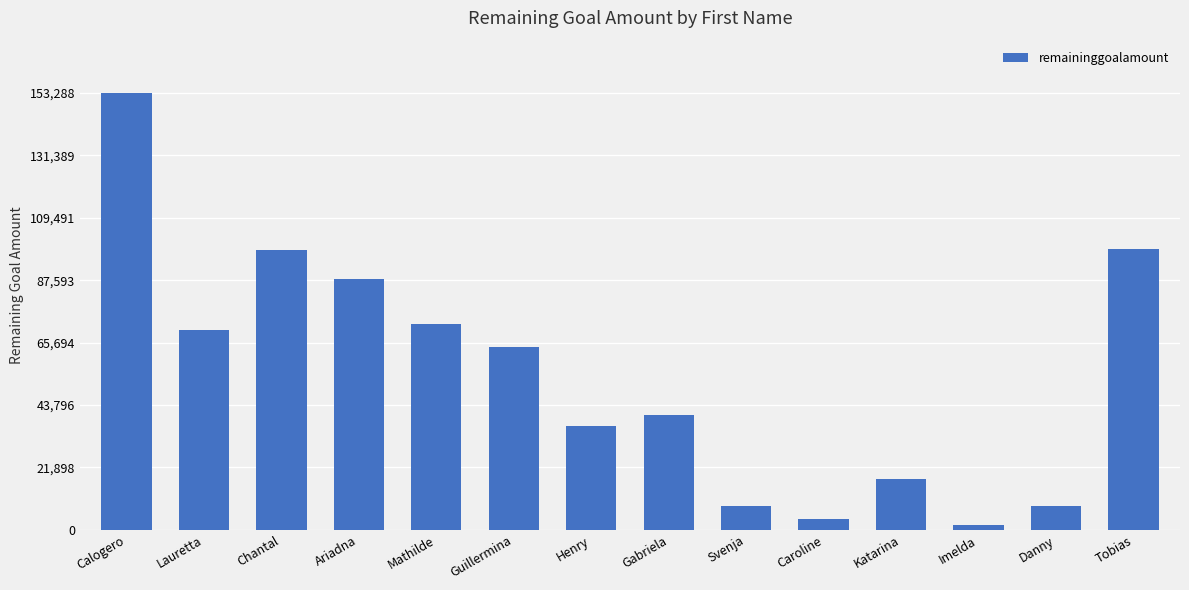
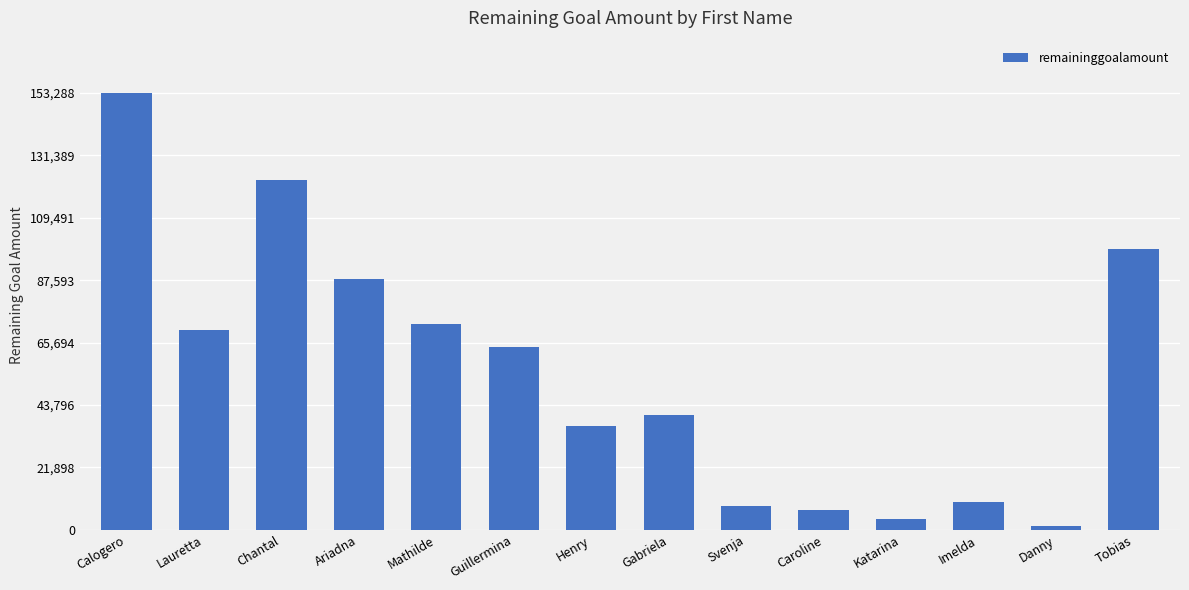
Chantal: 98,000 -> 123,000
Caroline: 4,000 -> 7,000
Katarina: 18,000 -> 4,000
Imelda: 2,000 -> 10,000
Danny: 8,000 -> 2,000
